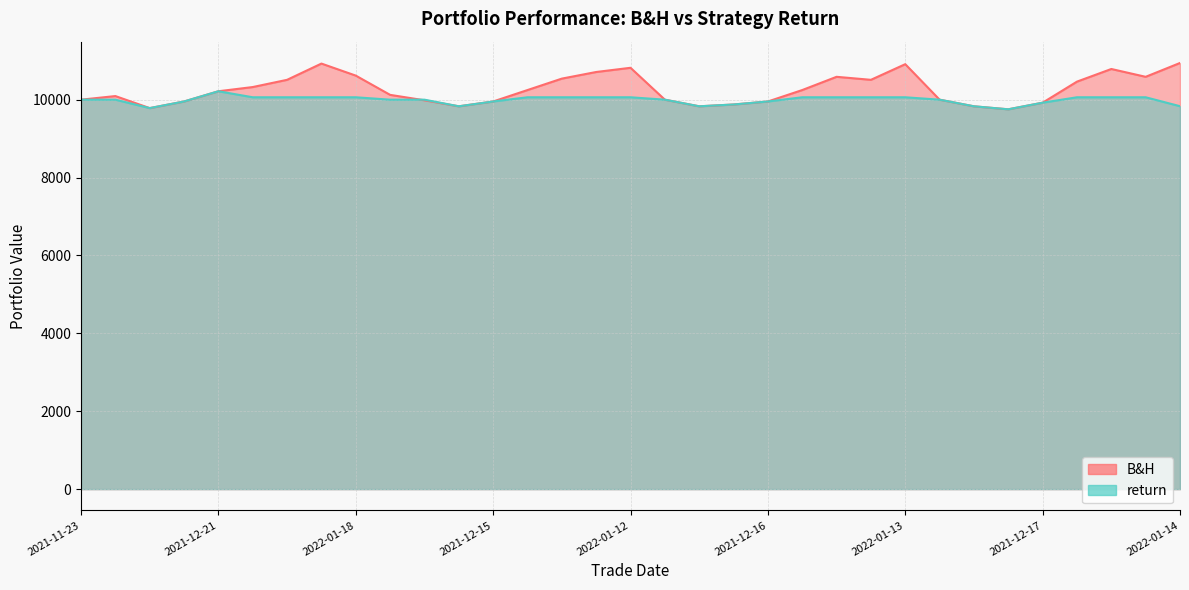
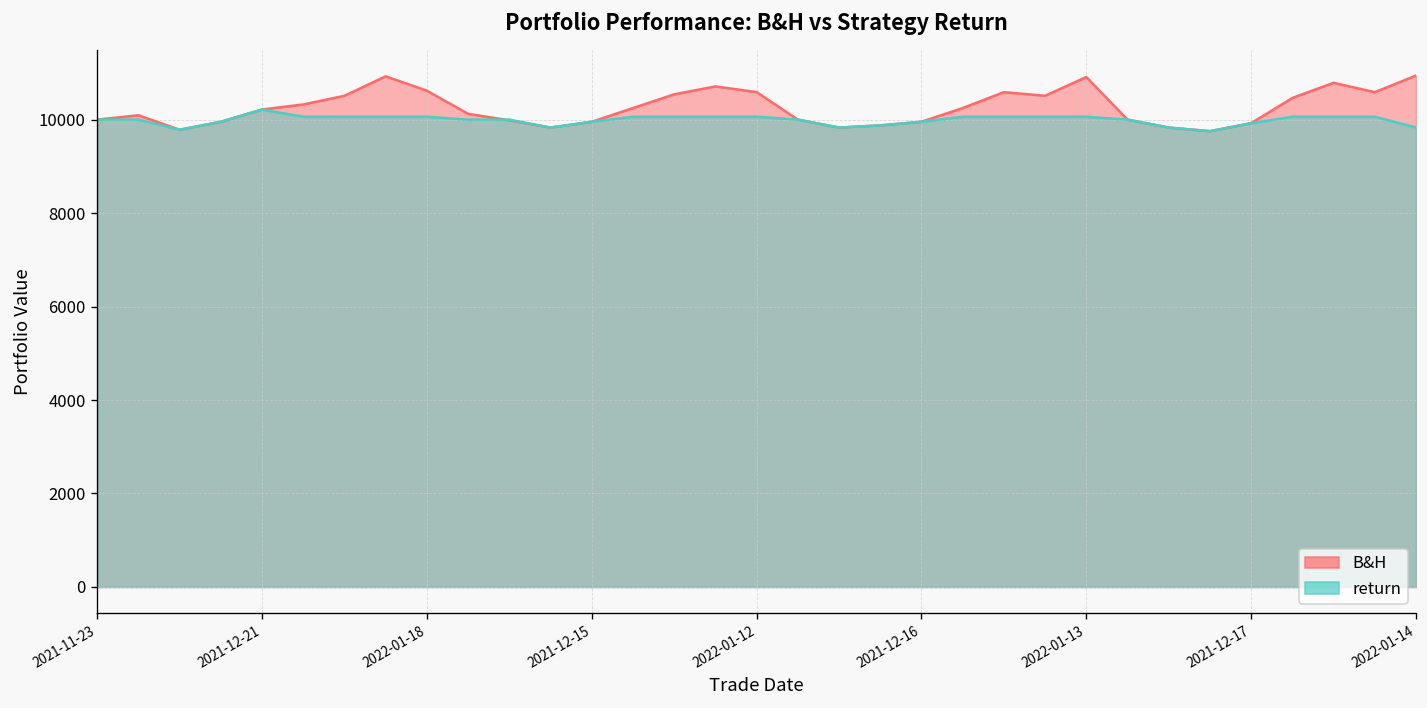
B&H, 2022-01-12: 10800 -> 10600
